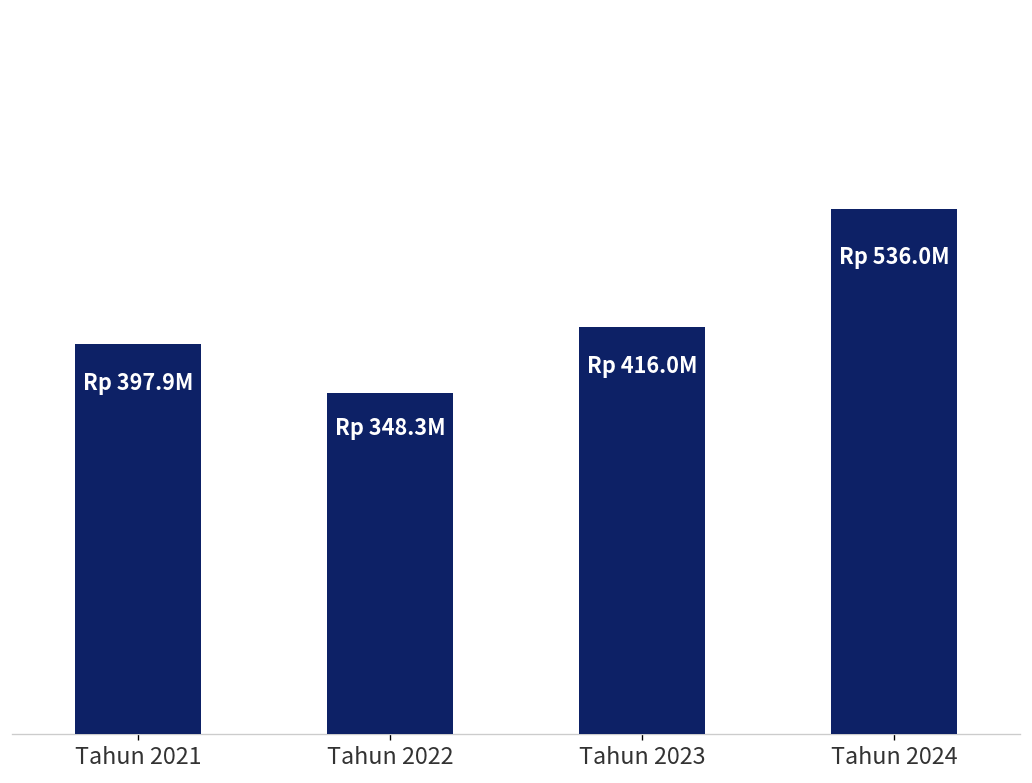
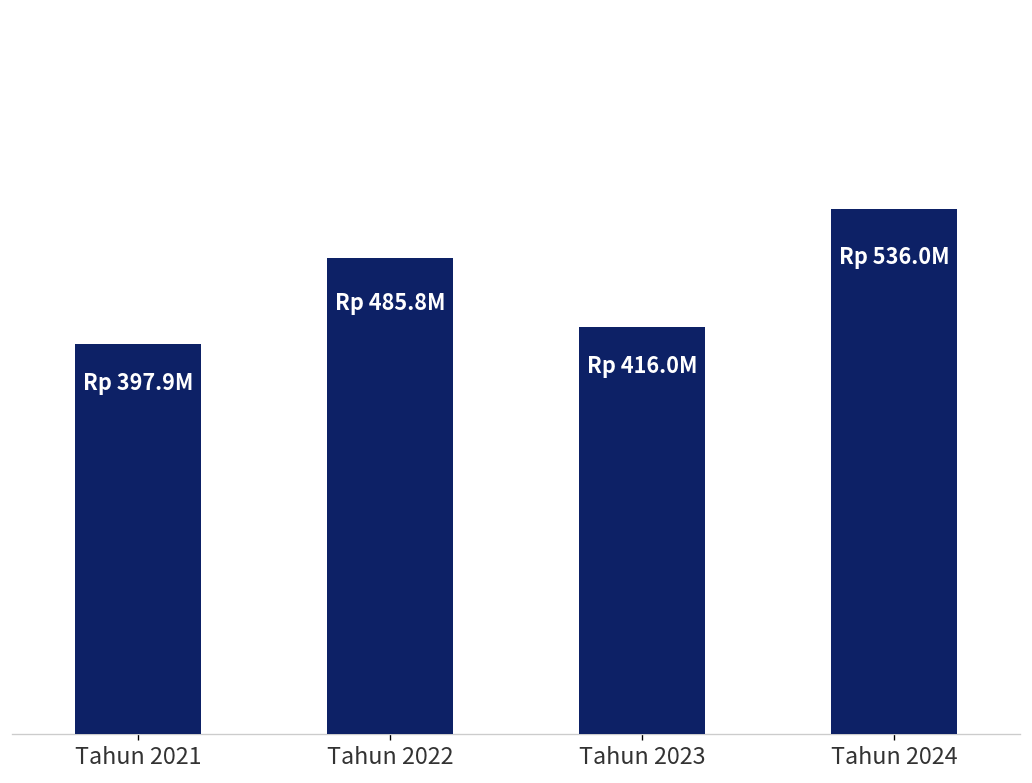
Tahun 2022: 348.3M -> 485.8M
